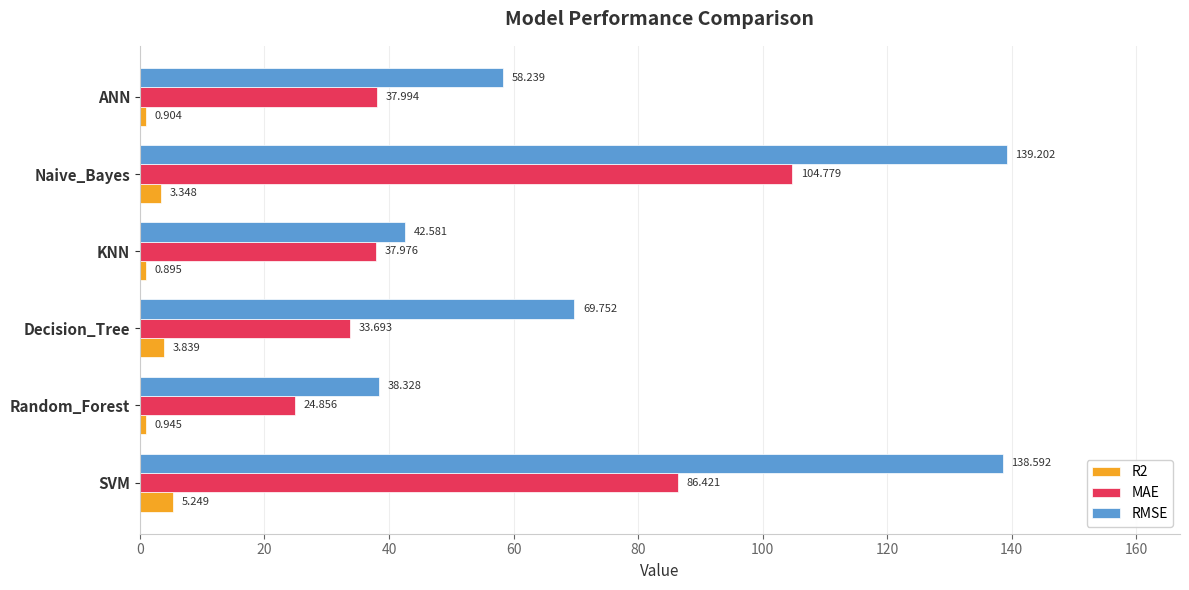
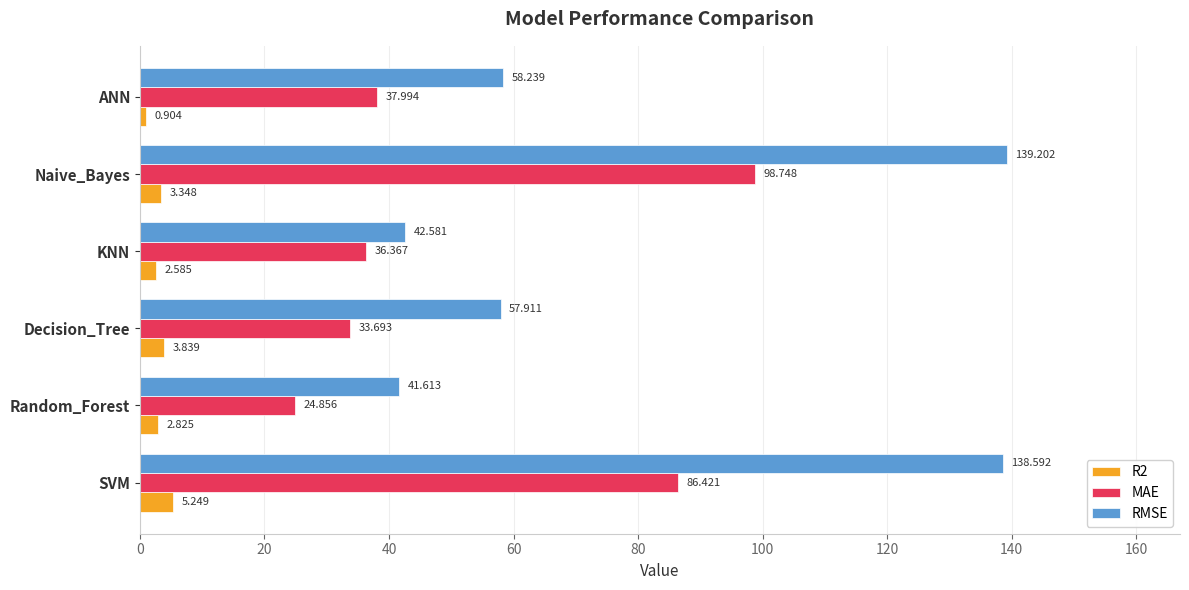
MAE, Naive_Bayes: 104.779 -> 98.748
MAE, KNN: 37.976 -> 36.367
R2, KNN: 0.895 -> 2.585
RMSE, Decision_Tree: 69.752 -> 57.911
RMSE, Random_Forest: 38.328 -> 41.613
R2, Random_Forest: 0.945 -> 2.825
